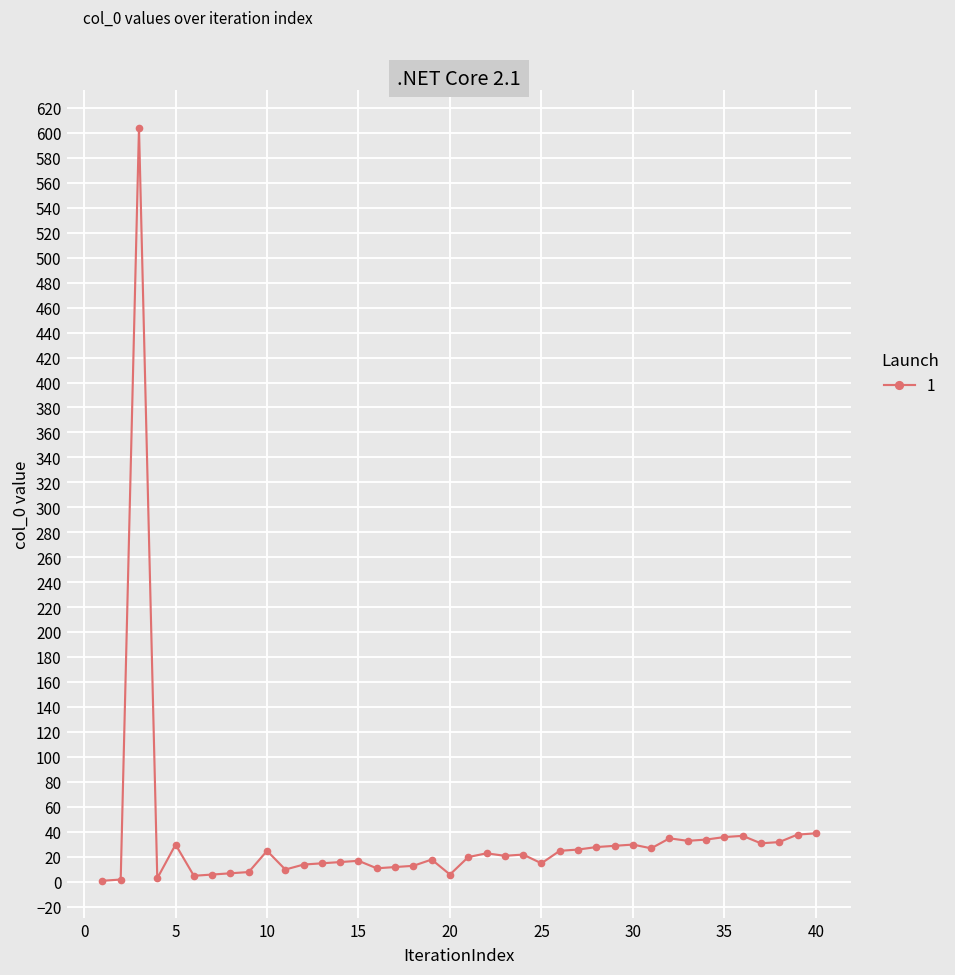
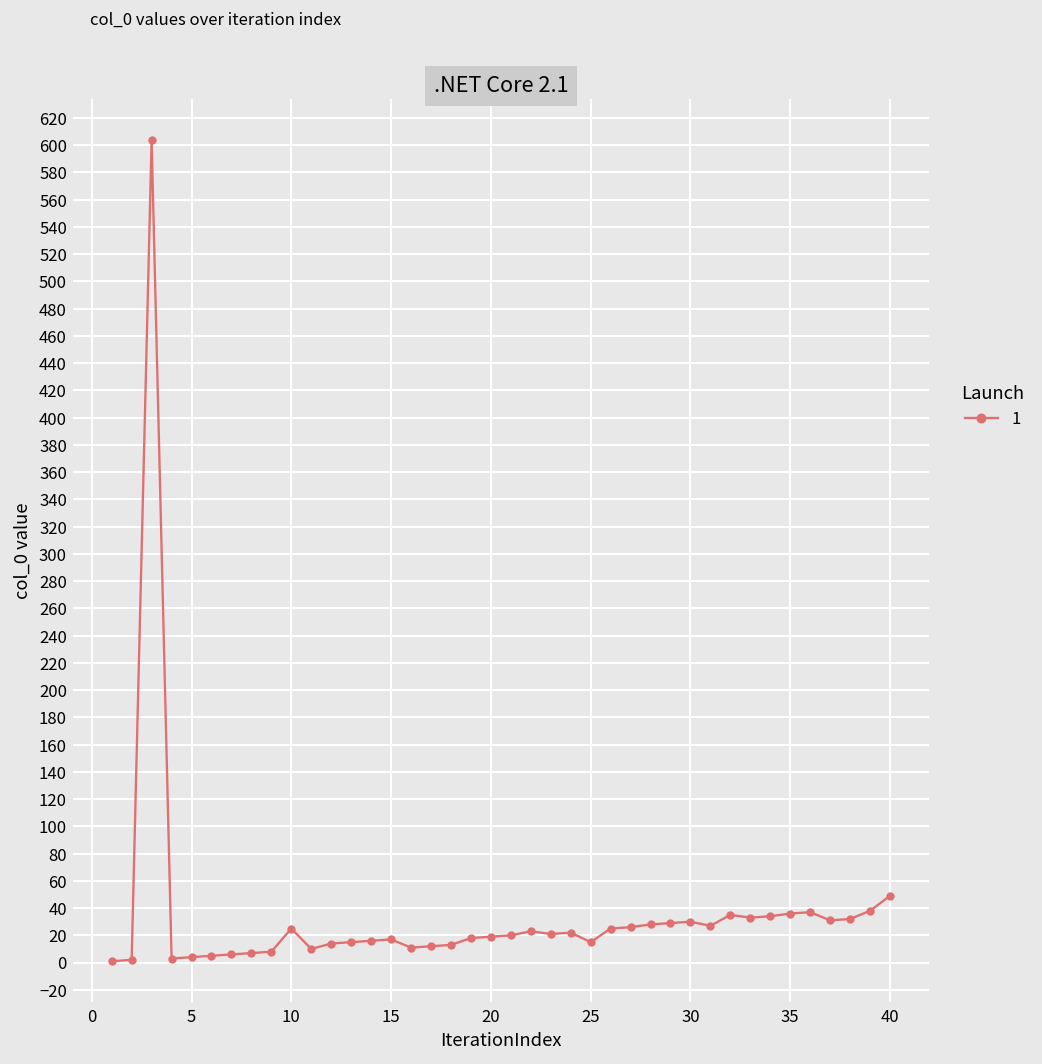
5: 30 -> 4
20: 6 -> 19
40: 39 -> 49
